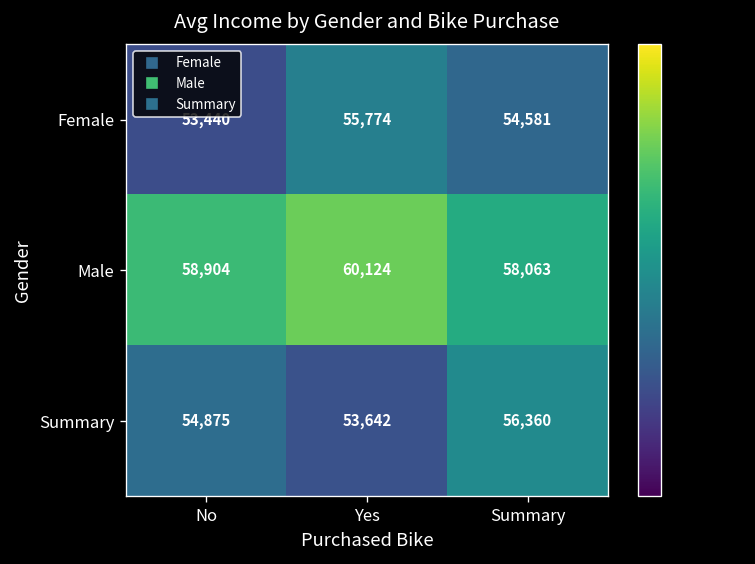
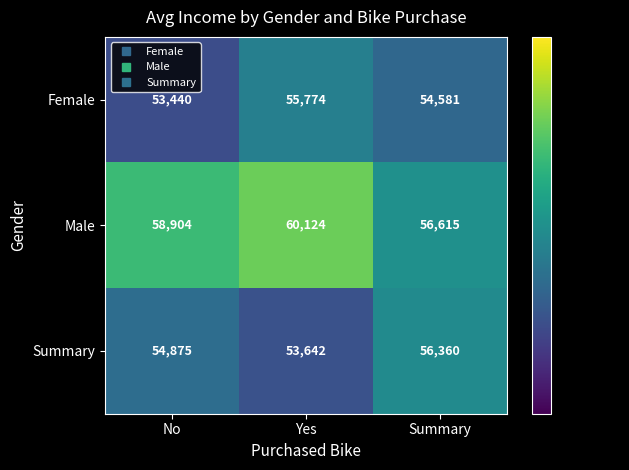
Male, Summary: 58,063 -> 56,615
